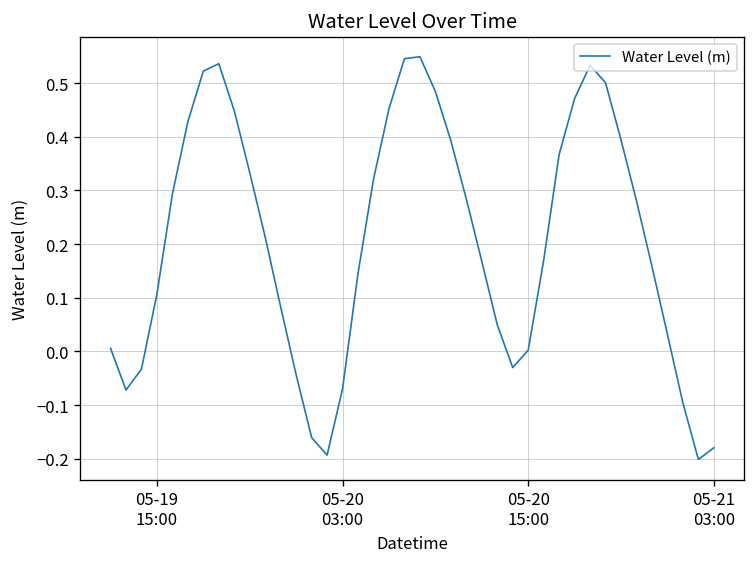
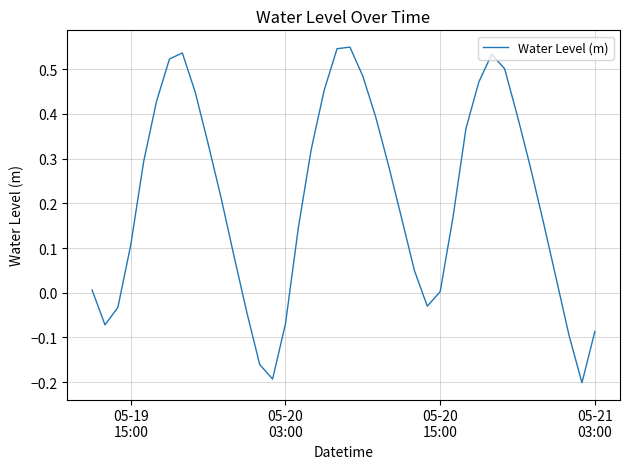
05-21 03:00: -0.18 -> -0.09
